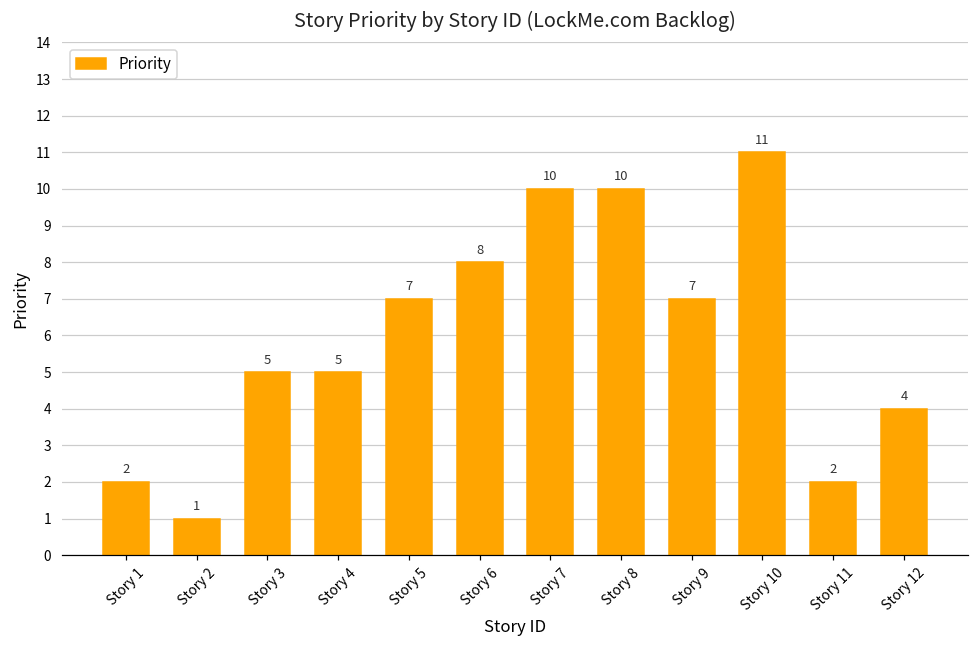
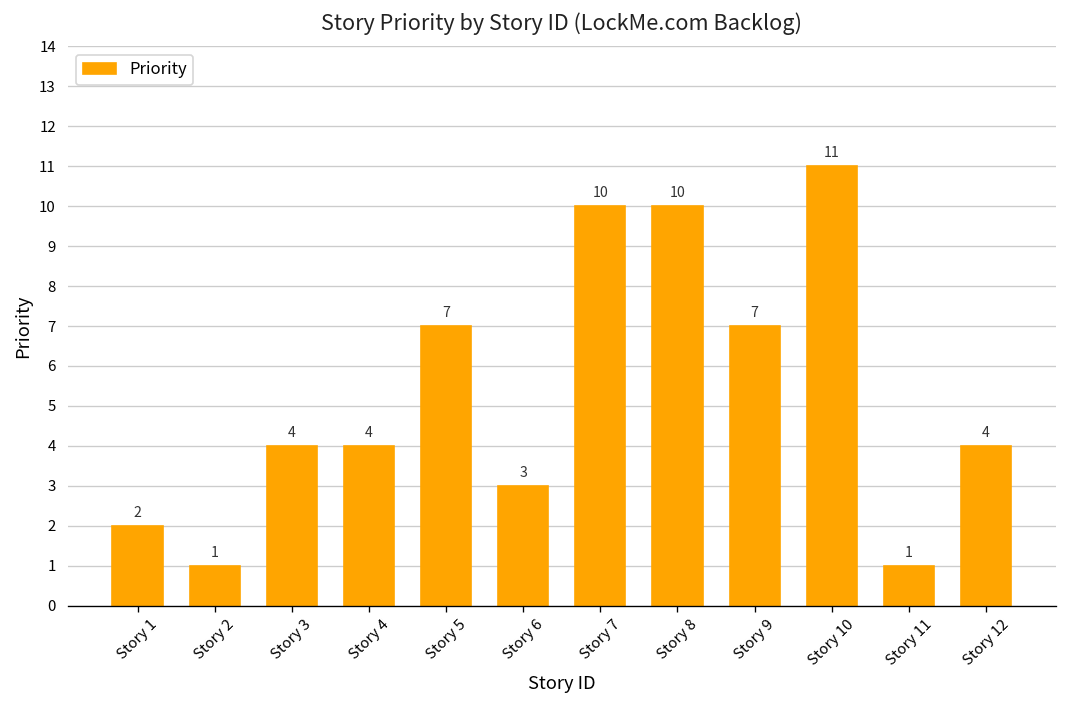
Story 3: 5 -> 4
Story 4: 5 -> 4
Story 6: 8 -> 3
Story 11: 2 -> 1
